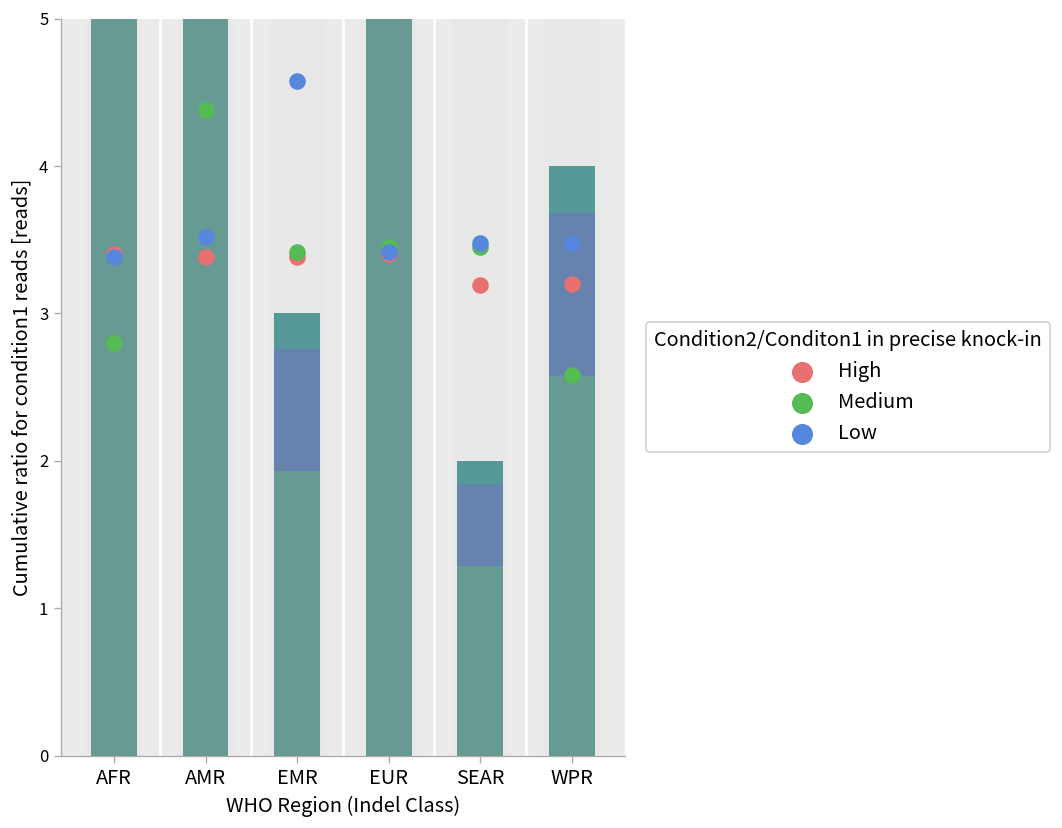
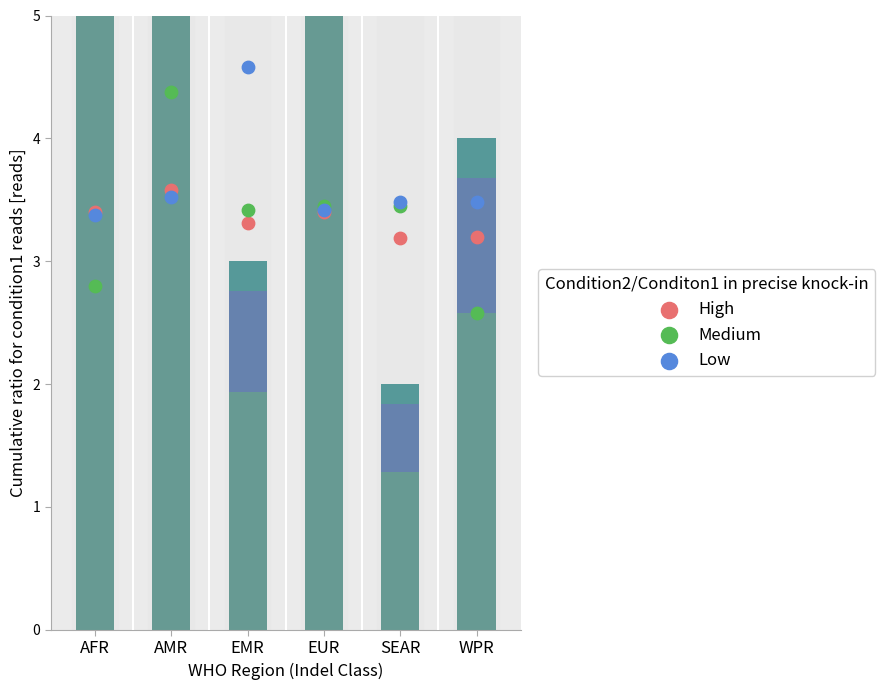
High, AMR: 3.38 -> 3.58
High, EMR: 3.38 -> 3.31
